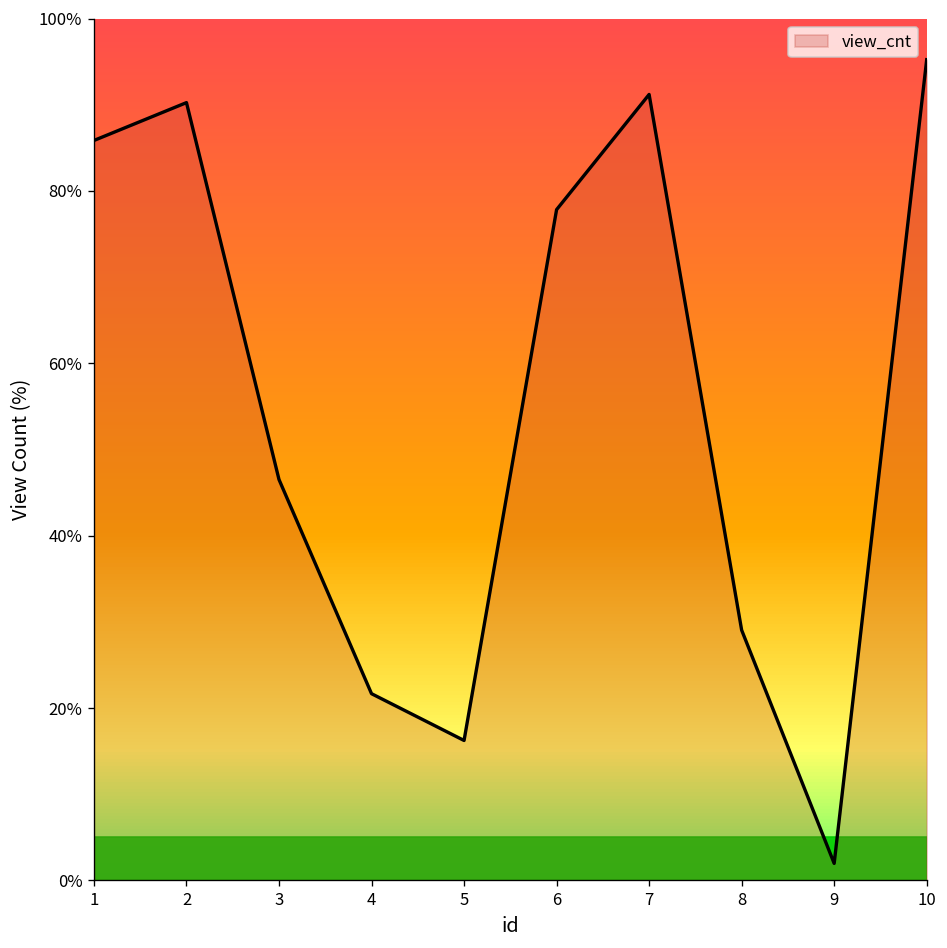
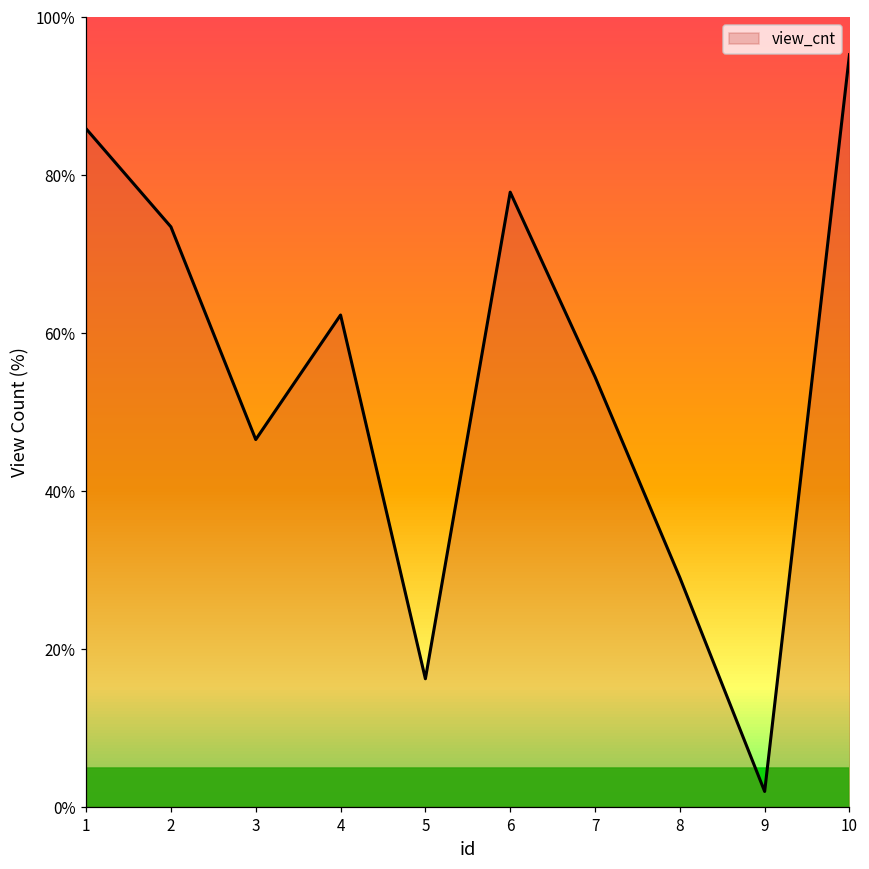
2: 90% -> 73%
4: 22% -> 62%
7: 91% -> 54%
